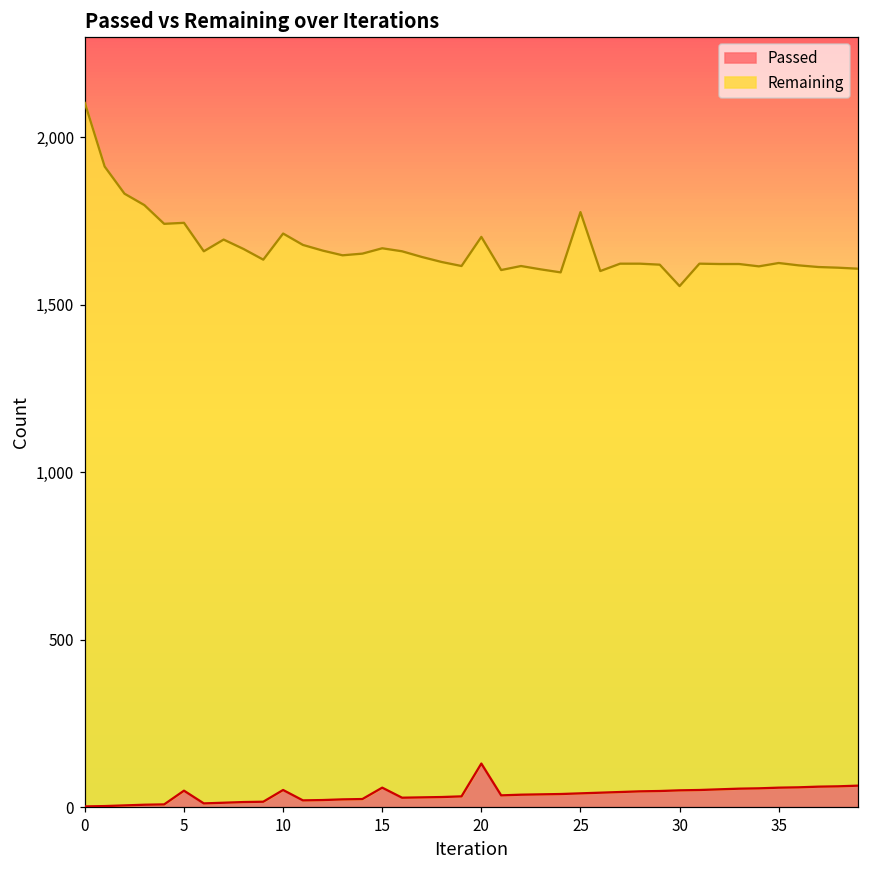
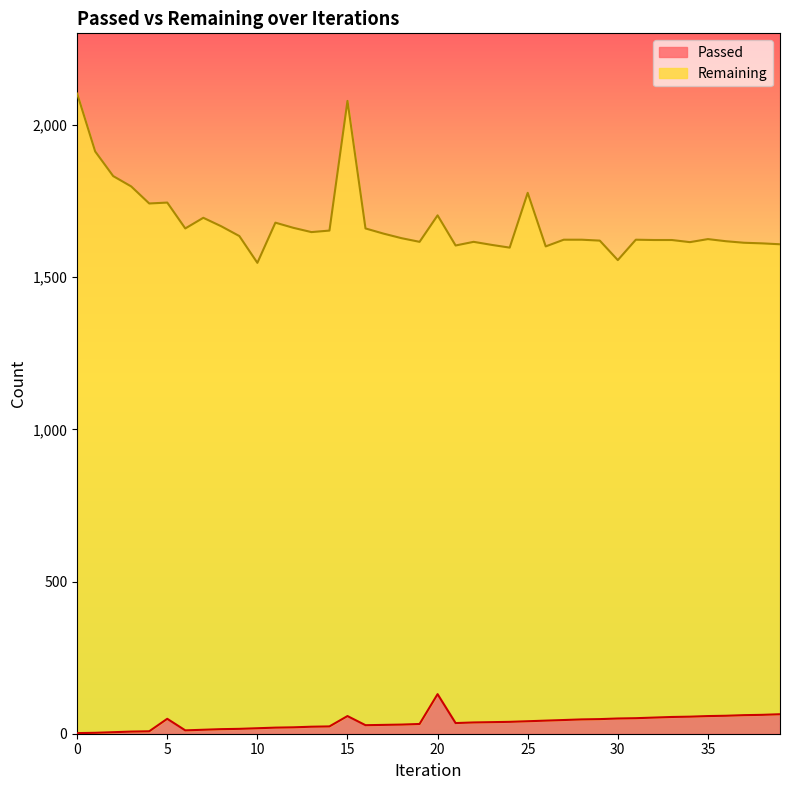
Passed, 10: 50 -> 20
Remaining, 10: 1,660 -> 1,530
Remaining, 15: 1,610 -> 2,020
